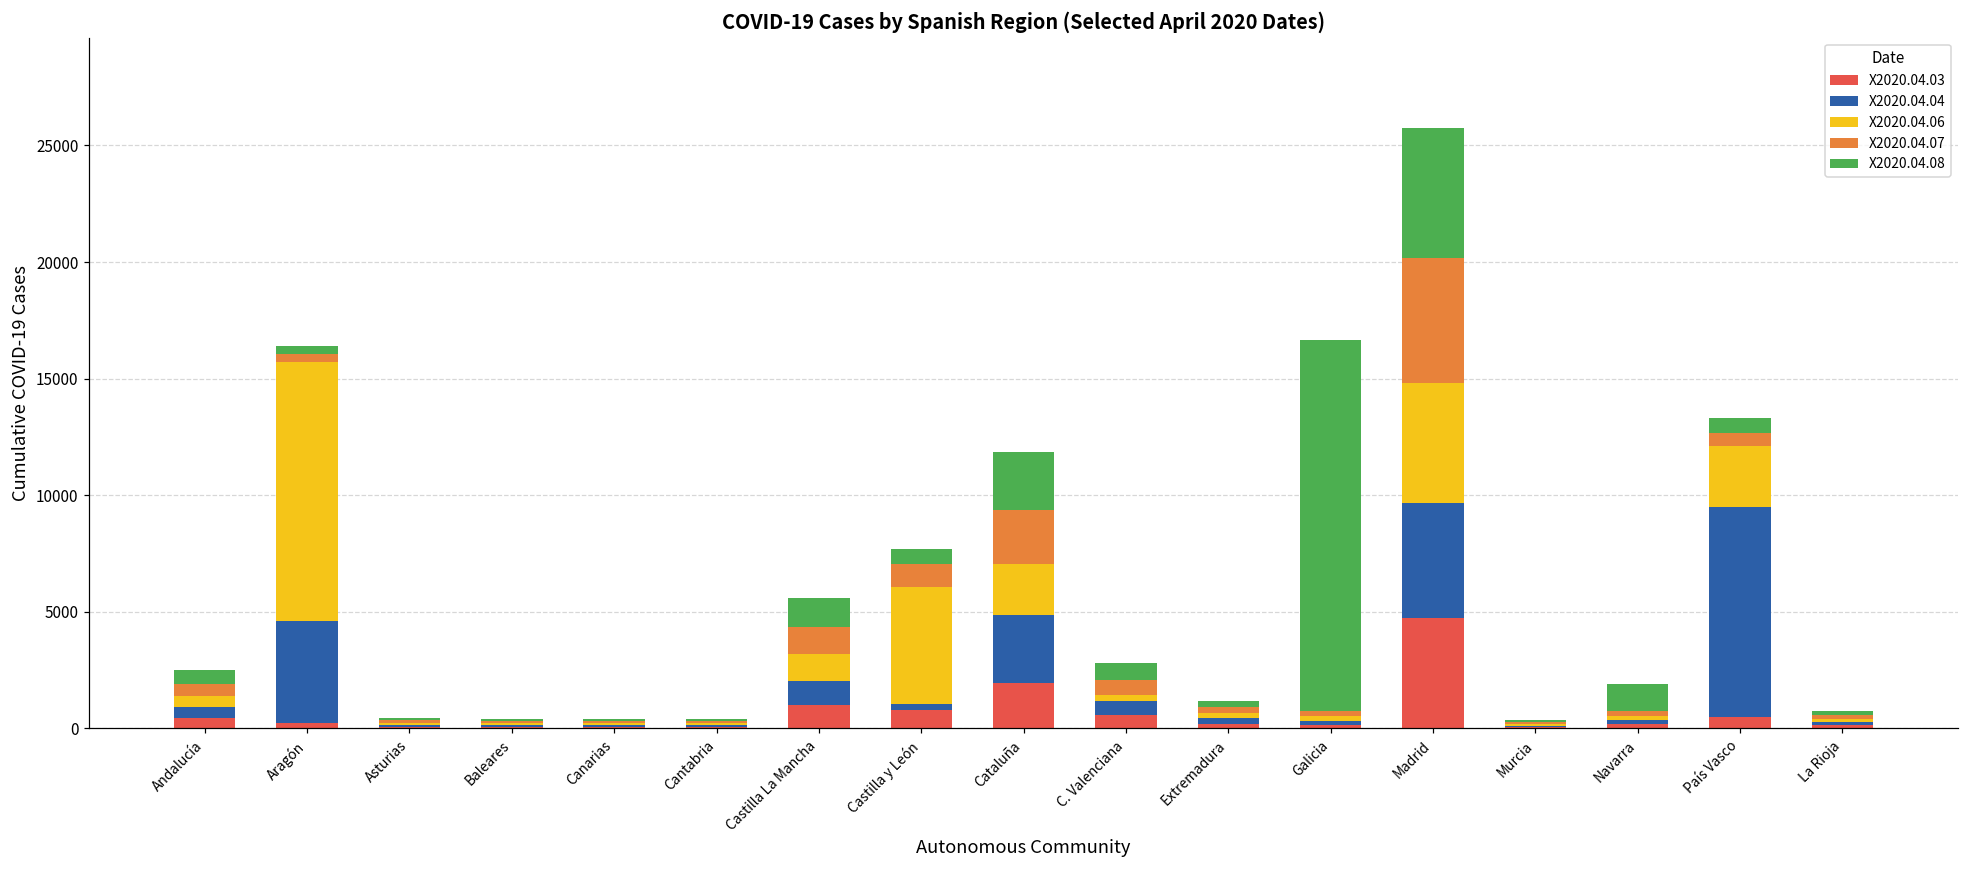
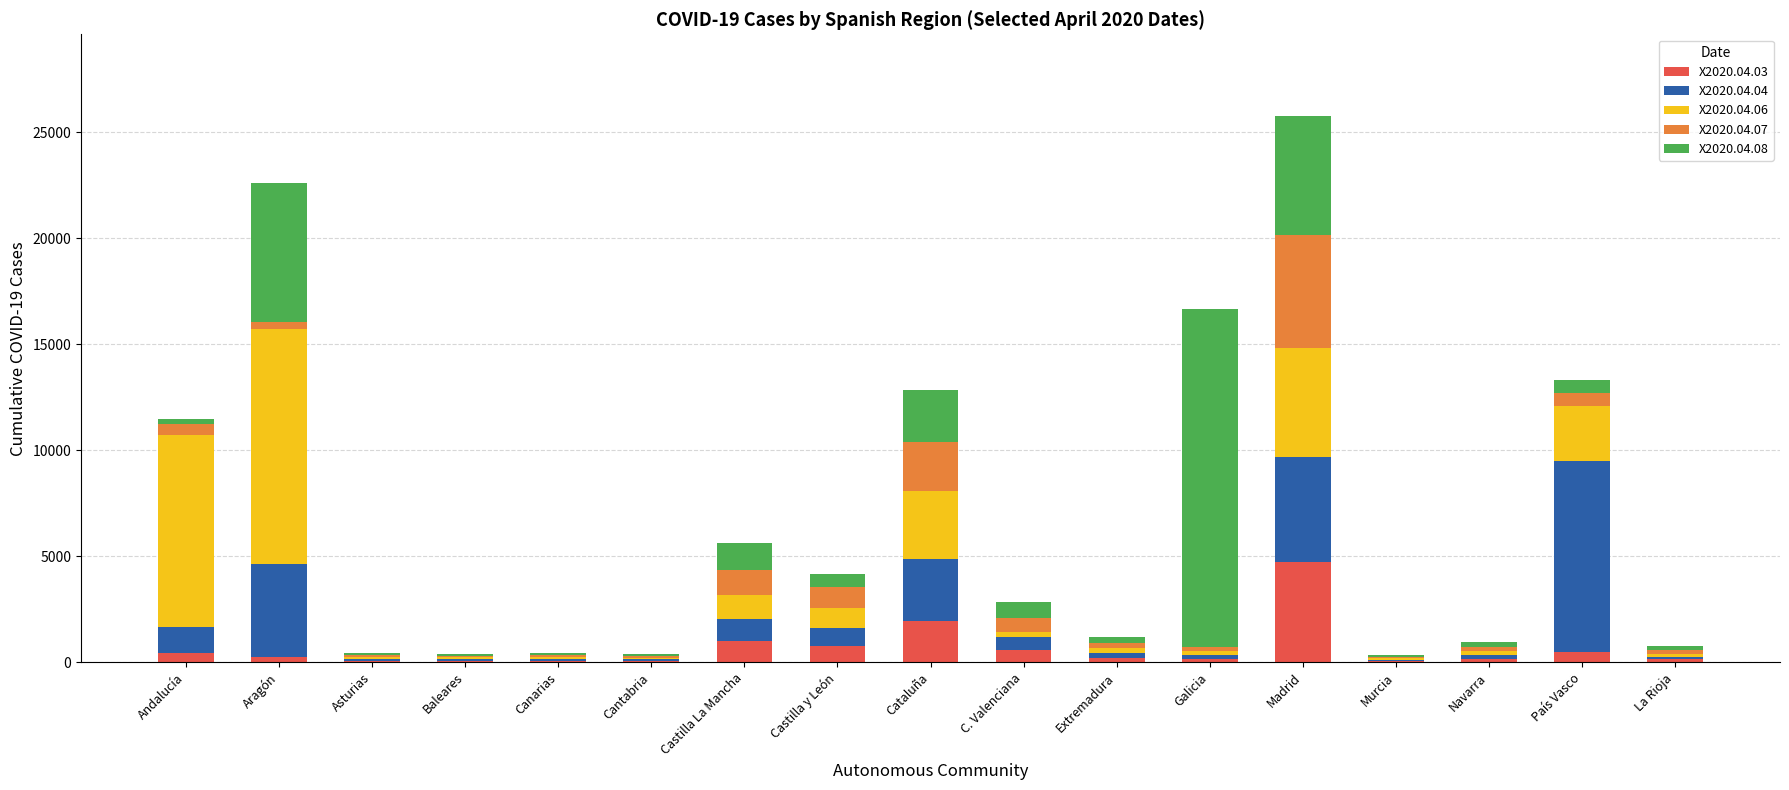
X2020.04.04, Andalucía: 500 -> 1200
X2020.04.06, Andalucía: 500 -> 9100
X2020.04.08, Andalucía: 600 -> 200
X2020.04.08, Aragón: 300 -> 6600
X2020.04.04, Castilla y León: 300 -> 800
X2020.04.06, Castilla y León: 5000 -> 900
X2020.04.06, Cataluña: 2200 -> 3200
X2020.04.08, Navarra: 1200 -> 200
